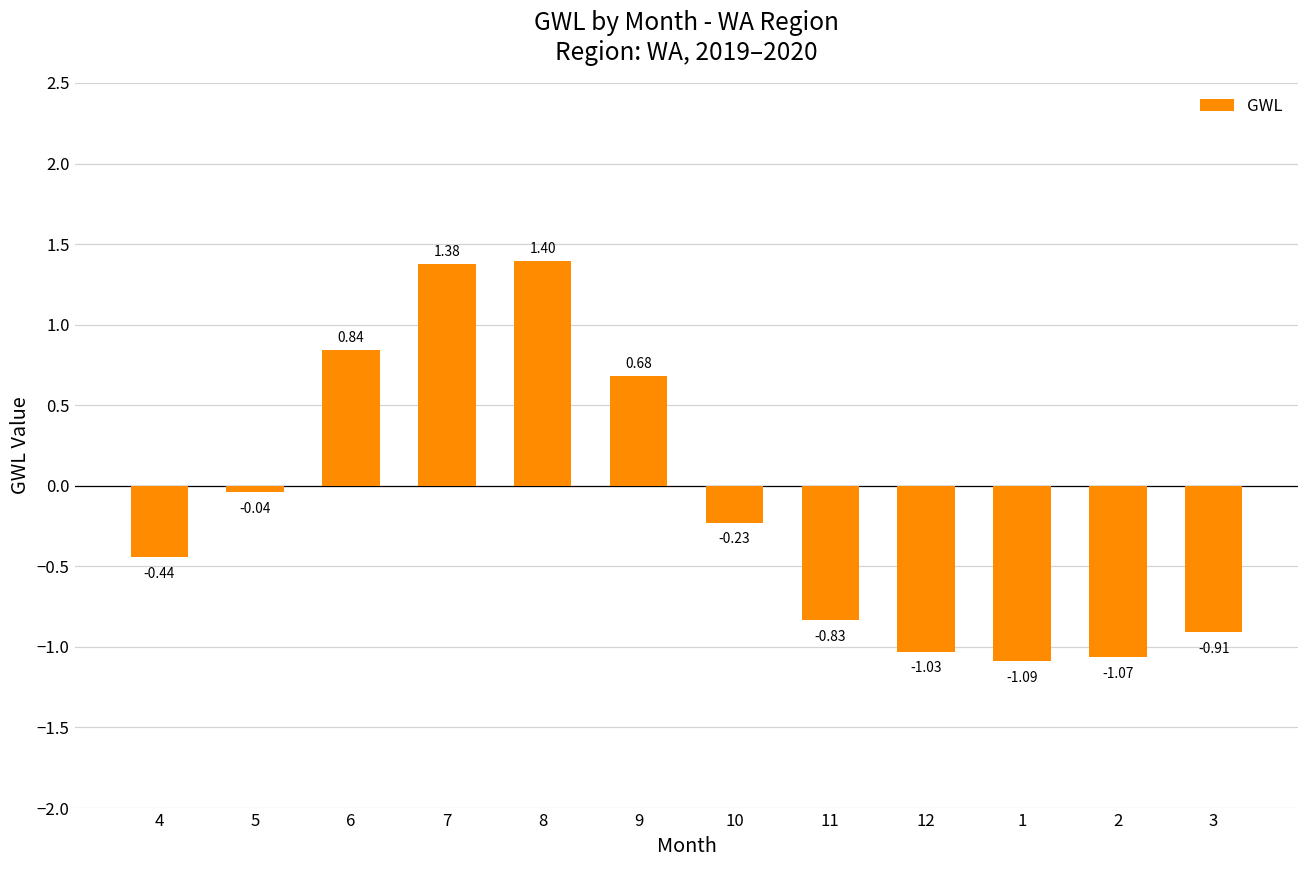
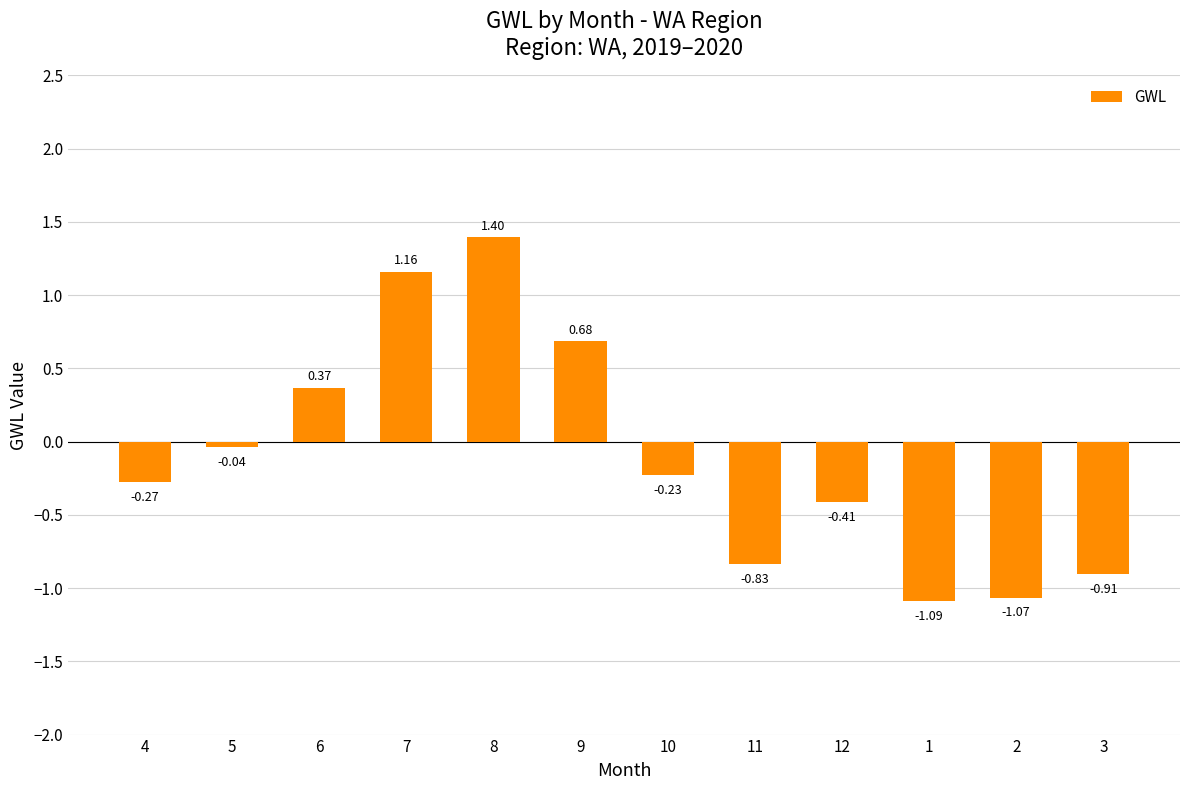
4: -0.44 -> -0.27
6: 0.84 -> 0.37
7: 1.38 -> 1.16
12: -1.03 -> -0.41
